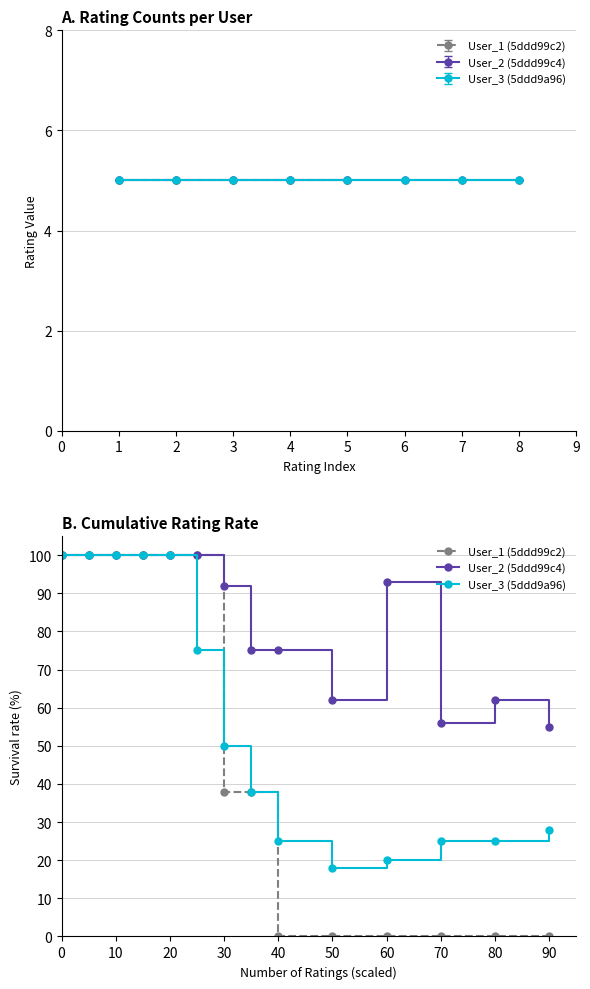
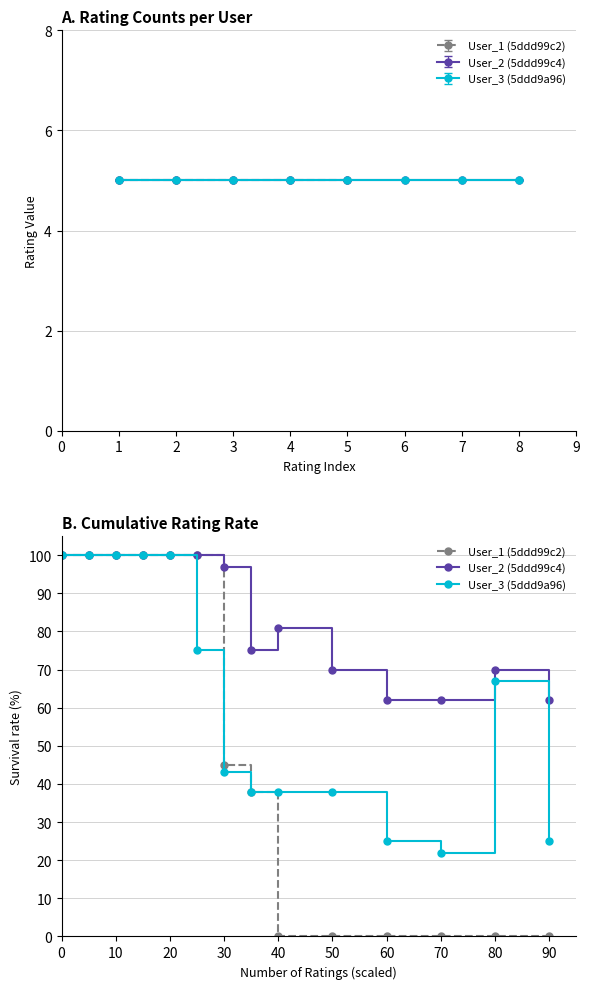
B. Cumulative Rating Rate, User_1 (5ddd99c2), 30: 38 -> 45
B. Cumulative Rating Rate, User_2 (5ddd99c4), 30: 92 -> 97
B. Cumulative Rating Rate, User_3 (5ddd9a96), 30: 50 -> 43
B. Cumulative Rating Rate, User_2 (5ddd99c4), 40: 75 -> 81
B. Cumulative Rating Rate, User_3 (5ddd9a96), 40: 25 -> 38
B. Cumulative Rating Rate, User_2 (5ddd99c4), 50: 62 -> 70
B. Cumulative Rating Rate, User_3 (5ddd9a96), 50: 18 -> 38
B. Cumulative Rating Rate, User_2 (5ddd99c4), 60: 93 -> 62
B. Cumulative Rating Rate, User_3 (5ddd9a96), 60: 20 -> 25
B. Cumulative Rating Rate, User_2 (5ddd99c4), 70: 56 -> 62
B. Cumulative Rating Rate, User_3 (5ddd9a96), 70: 25 -> 22
B. Cumulative Rating Rate, User_2 (5ddd99c4), 80: 62 -> 70
B. Cumulative Rating Rate, User_3 (5ddd9a96), 80: 25 -> 67
B. Cumulative Rating Rate, User_2 (5ddd99c4), 90: 55 -> 62
B. Cumulative Rating Rate, User_3 (5ddd9a96), 90: 28 -> 25
